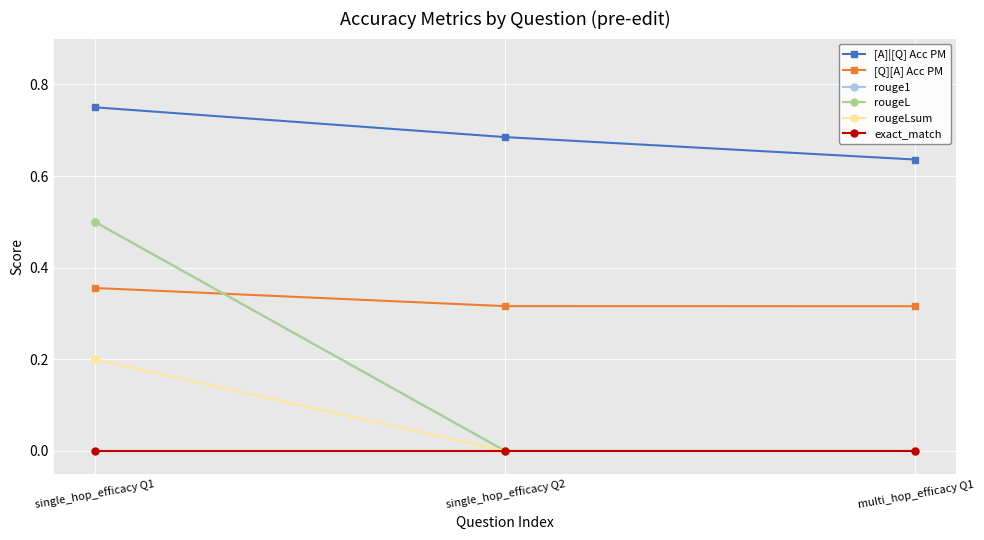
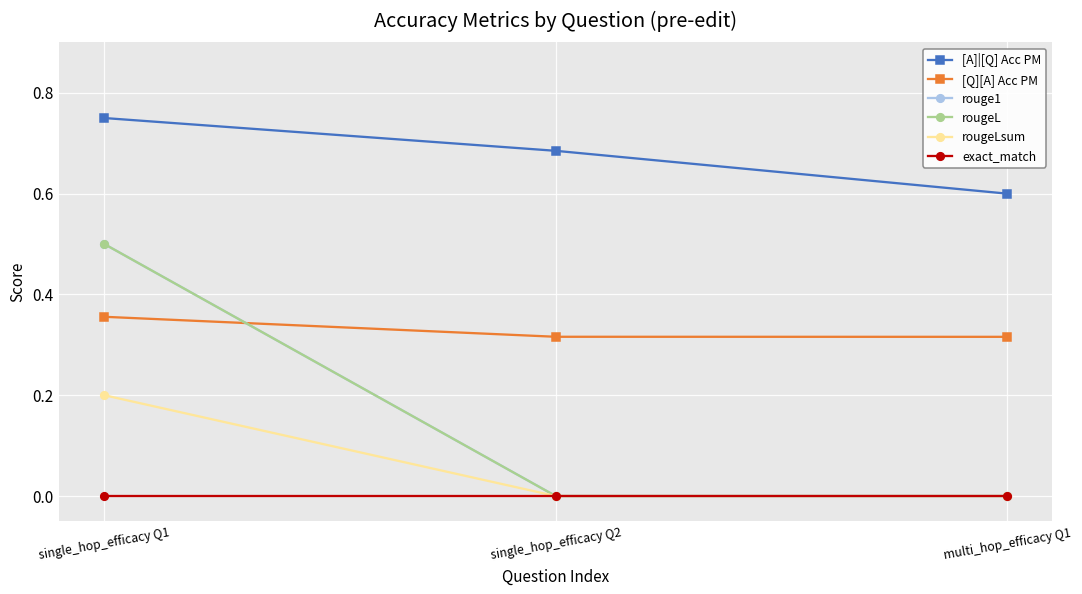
[A]|[Q] Acc PM, multi_hop_efficacy Q1: 0.64 -> 0.60
